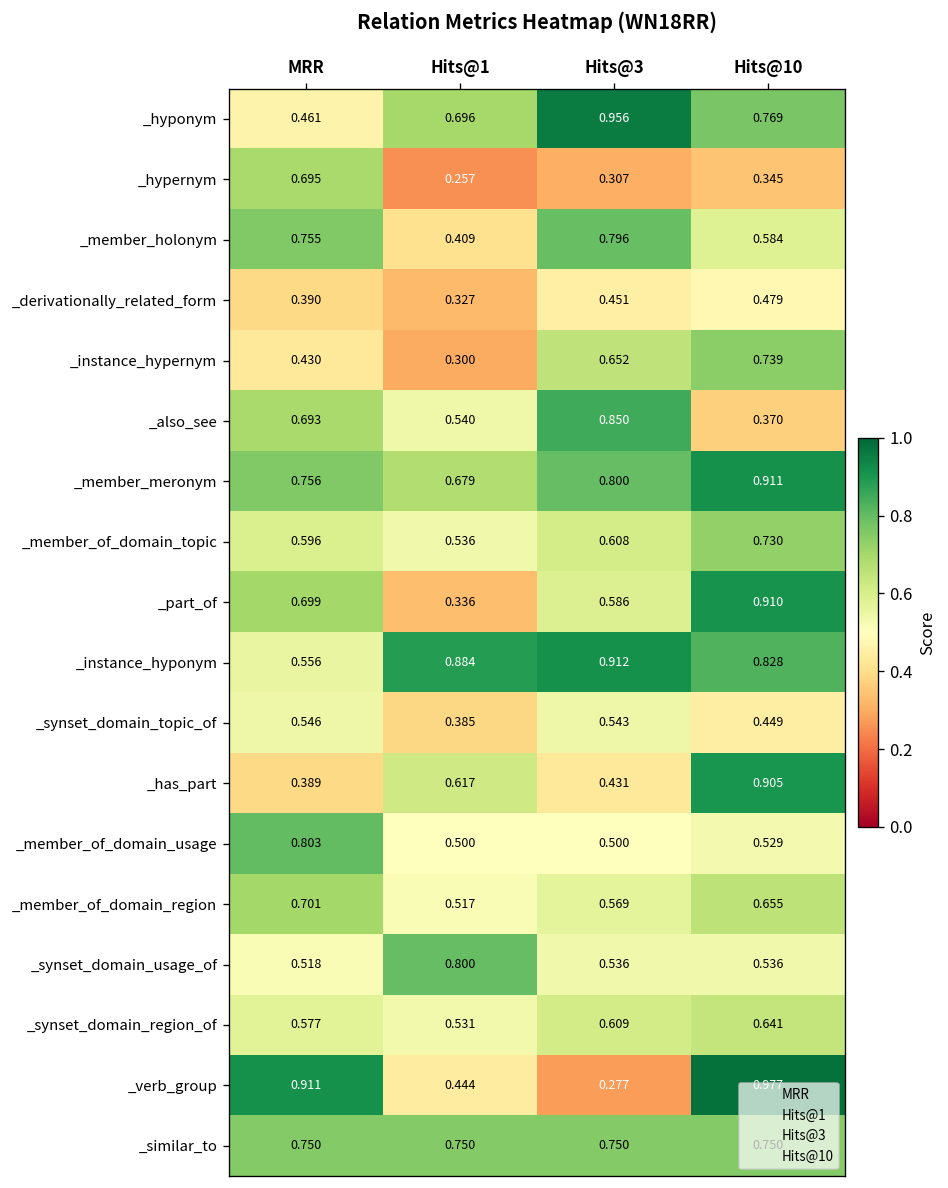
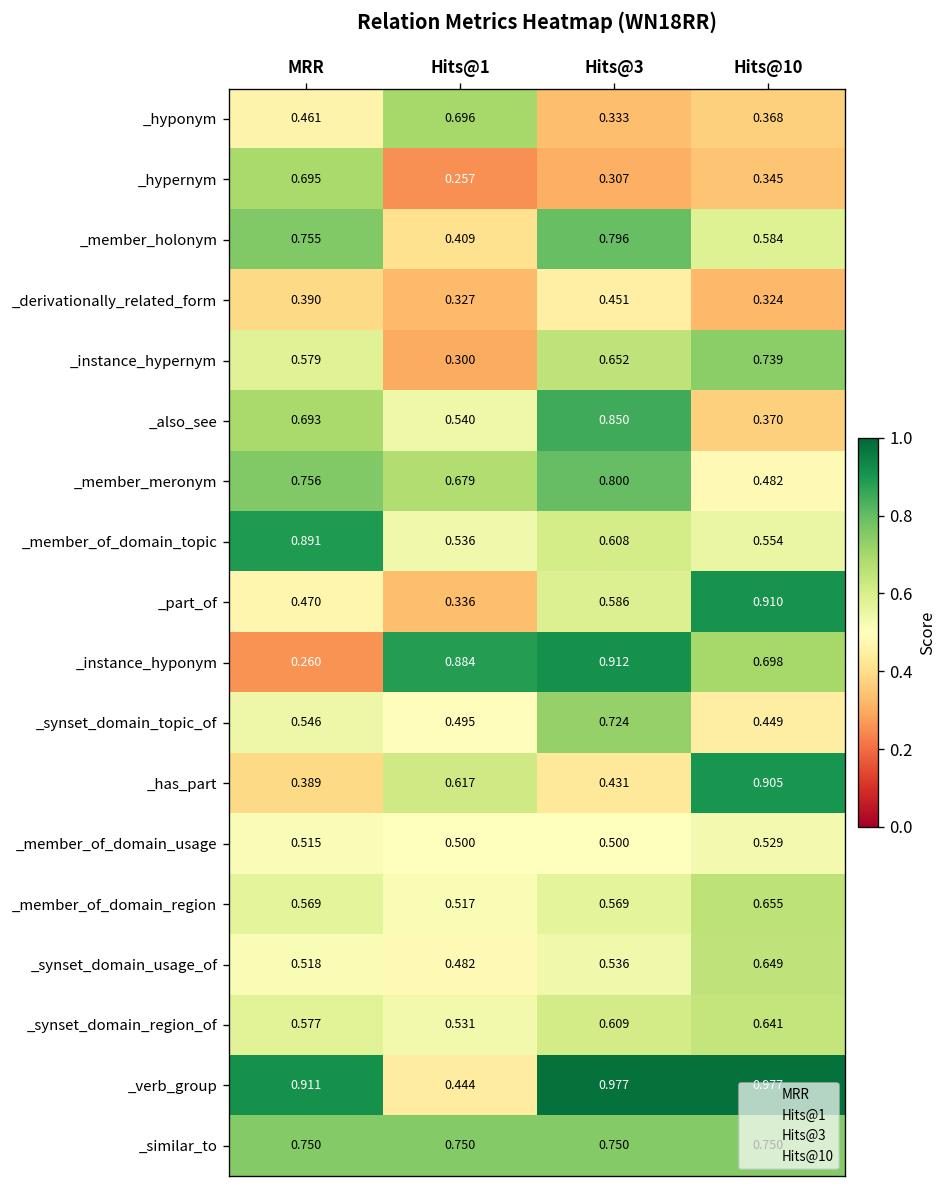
_hyponym, Hits@3: 0.956 -> 0.333
_hyponym, Hits@10: 0.769 -> 0.368
_derivationally_related_form, Hits@10: 0.479 -> 0.324
_instance_hypernym, MRR: 0.430 -> 0.579
_member_meronym, Hits@10: 0.911 -> 0.482
_member_of_domain_topic, MRR: 0.596 -> 0.891
_member_of_domain_topic, Hits@10: 0.730 -> 0.554
_part_of, MRR: 0.699 -> 0.470
_instance_hyponym, MRR: 0.556 -> 0.260
_instance_hyponym, Hits@10: 0.828 -> 0.698
_synset_domain_topic_of, Hits@1: 0.385 -> 0.495
_synset_domain_topic_of, Hits@3: 0.543 -> 0.724
_member_of_domain_usage, MRR: 0.803 -> 0.515
_member_of_domain_region, MRR: 0.701 -> 0.569
_synset_domain_usage_of, Hits@1: 0.800 -> 0.482
_synset_domain_usage_of, Hits@10: 0.536 -> 0.649
_verb_group, Hits@3: 0.277 -> 0.977
